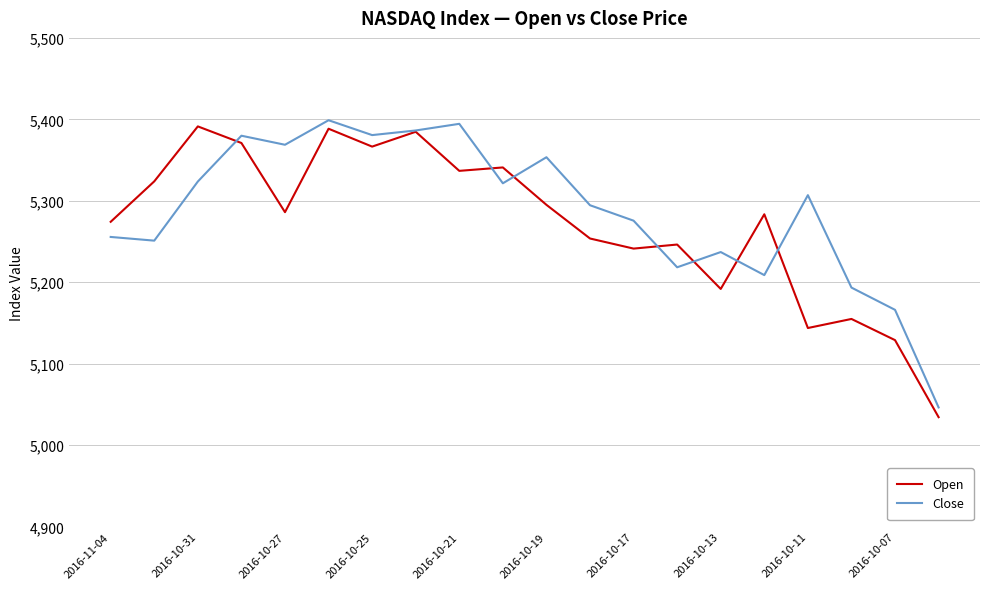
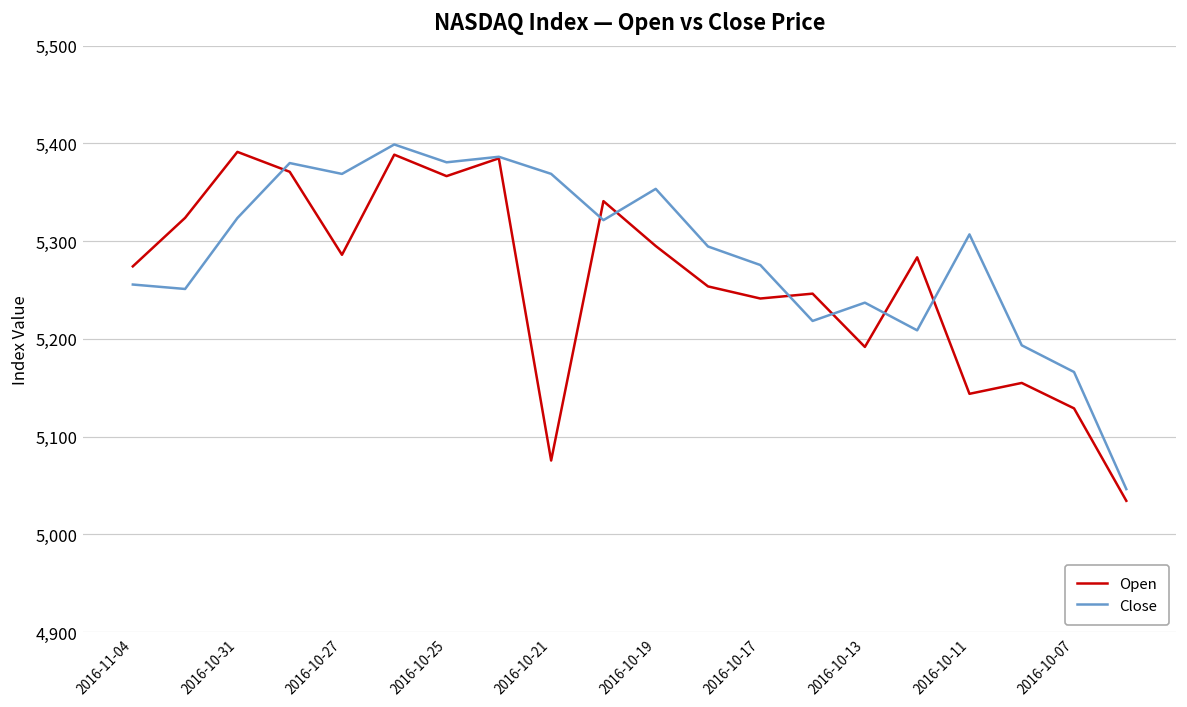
Open, 2016-10-21: 5,340 -> 5,080
Close, 2016-10-21: 5,390 -> 5,370
